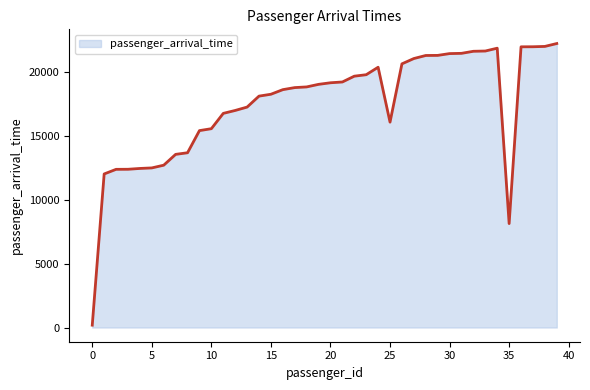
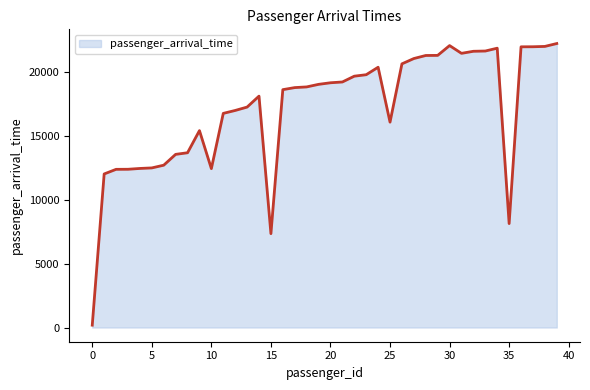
10: 15600 -> 12400
15: 18300 -> 7400
30: 21500 -> 22100
